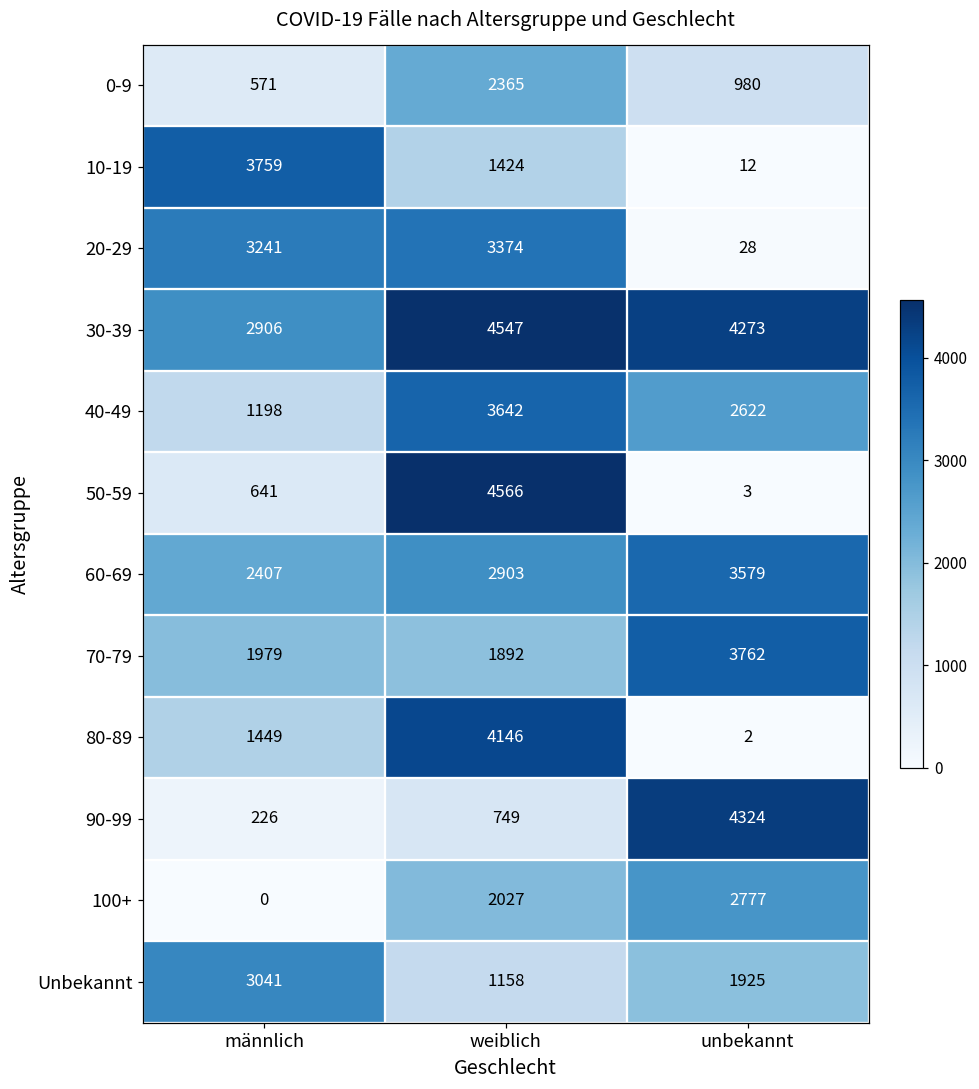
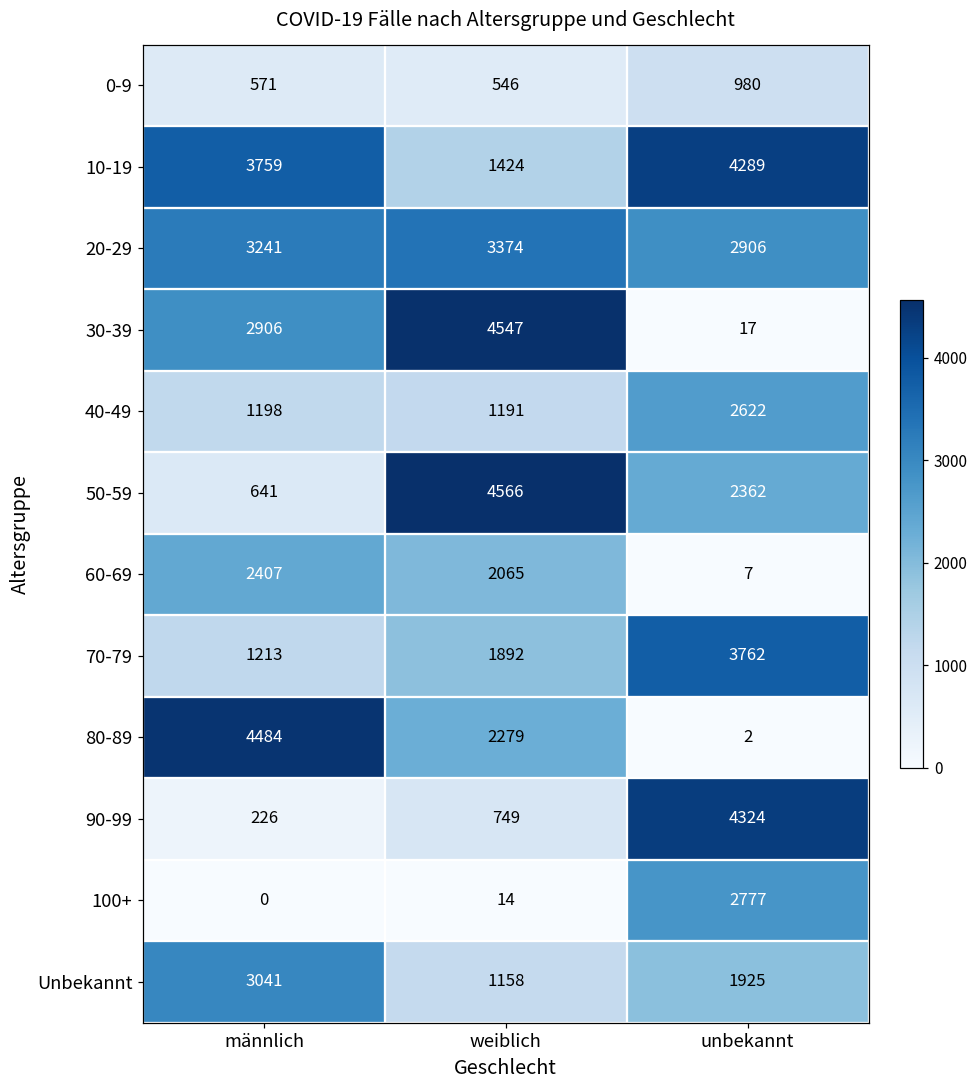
0-9, weiblich: 2365 -> 546
10-19, unbekannt: 12 -> 4289
20-29, unbekannt: 28 -> 2906
30-39, unbekannt: 4273 -> 17
40-49, weiblich: 3642 -> 1191
50-59, unbekannt: 3 -> 2362
60-69, weiblich: 2903 -> 2065
60-69, unbekannt: 3579 -> 7
70-79, männlich: 1979 -> 1213
80-89, männlich: 1449 -> 4484
80-89, weiblich: 4146 -> 2279
100+, weiblich: 2027 -> 14
